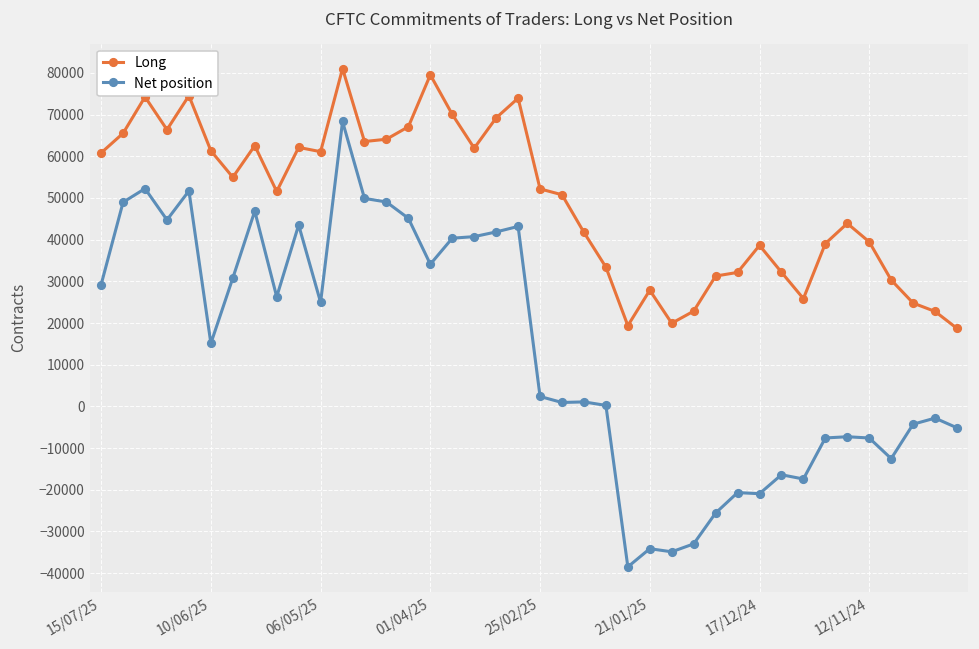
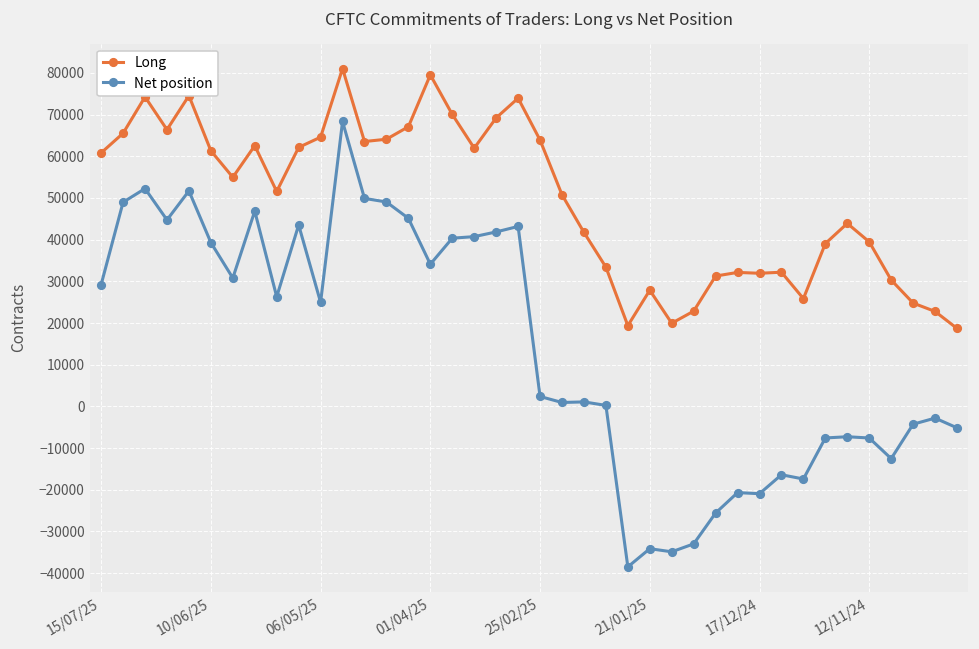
Net position, 10/06/25: 15000 -> 39000
Long, 06/05/25: 61000 -> 65000
Long, 25/02/25: 52000 -> 64000
Long, 17/12/24: 39000 -> 32000
